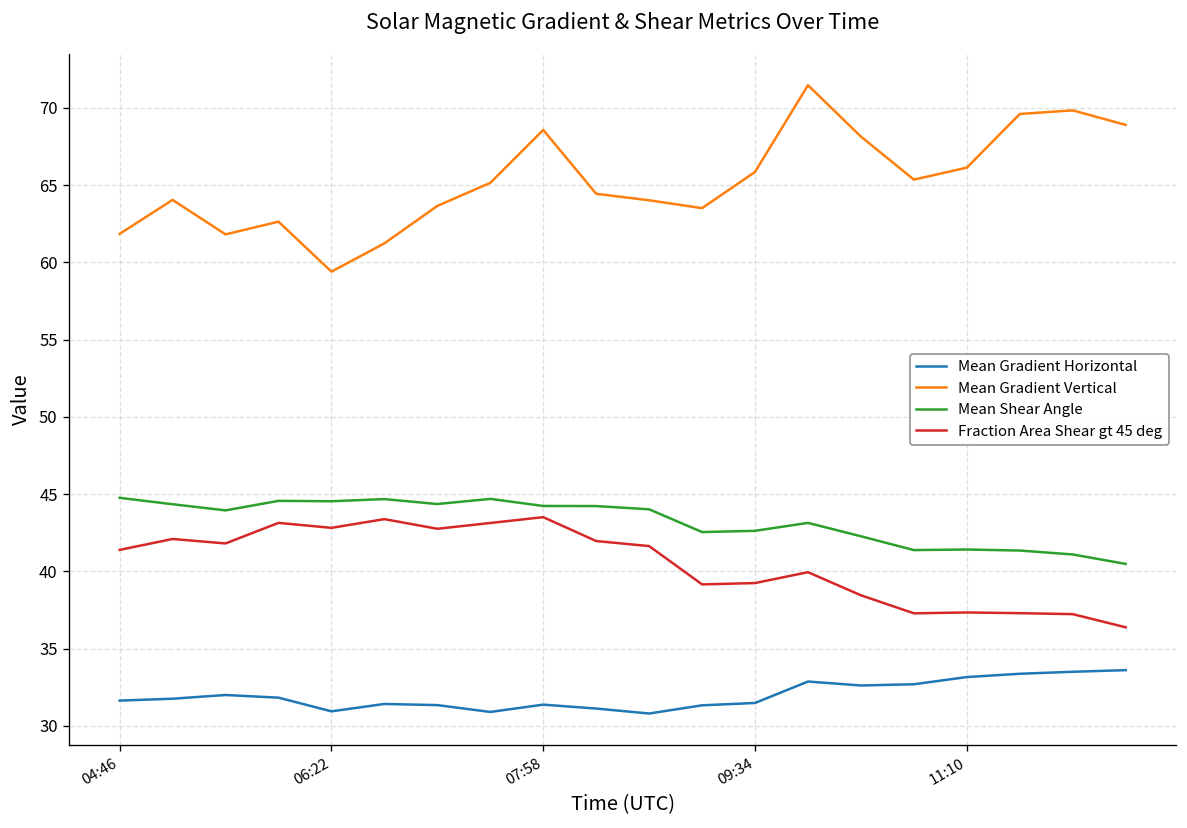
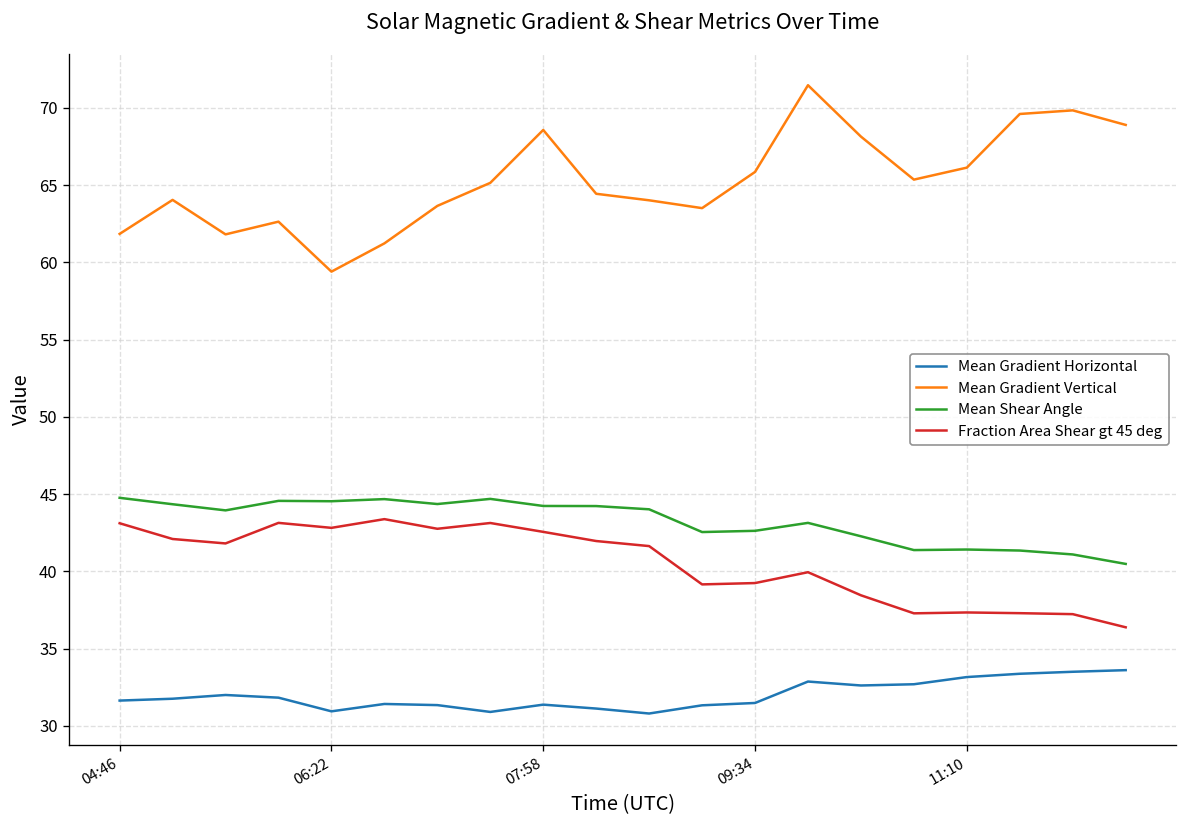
Fraction Area Shear gt 45 deg, 04:46: 41.4 -> 43.1
Fraction Area Shear gt 45 deg, 07:58: 43.5 -> 42.6
